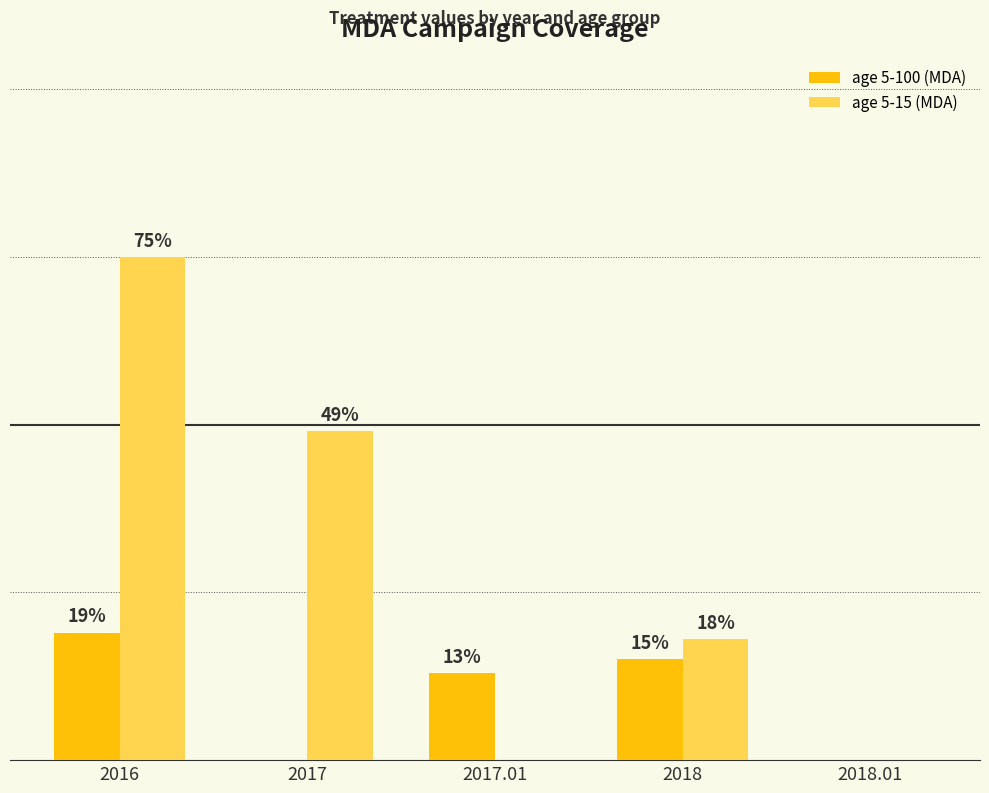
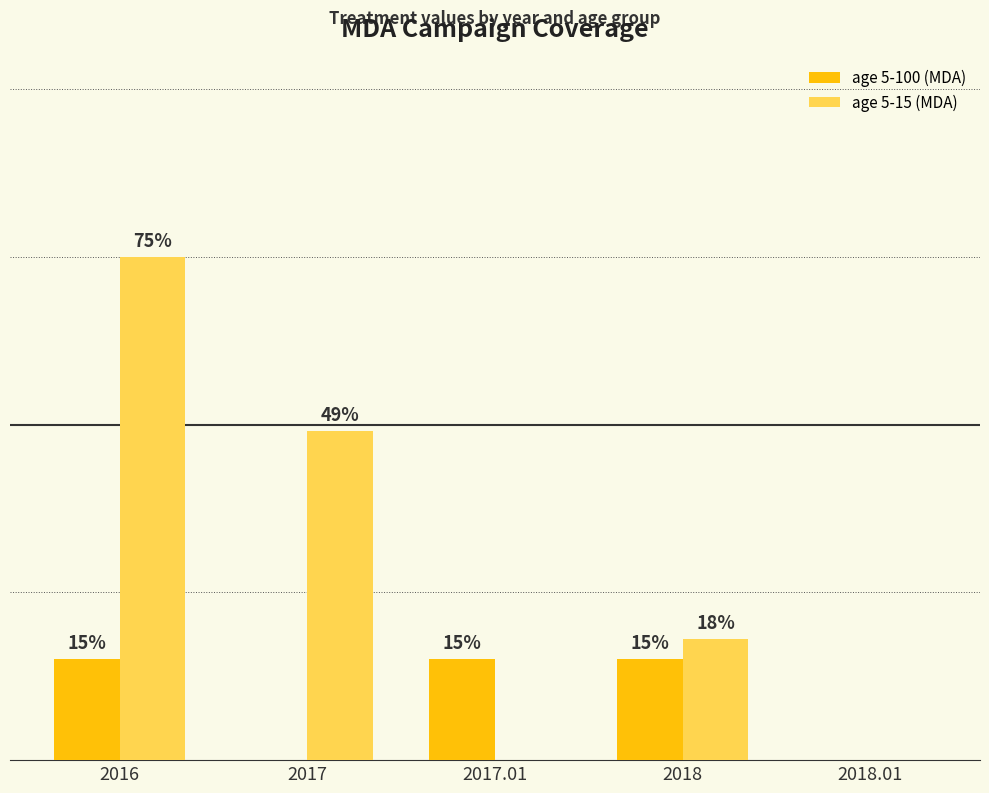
age 5-100 (MDA), 2016: 19% -> 15%
age 5-100 (MDA), 2017.01: 13% -> 15%
